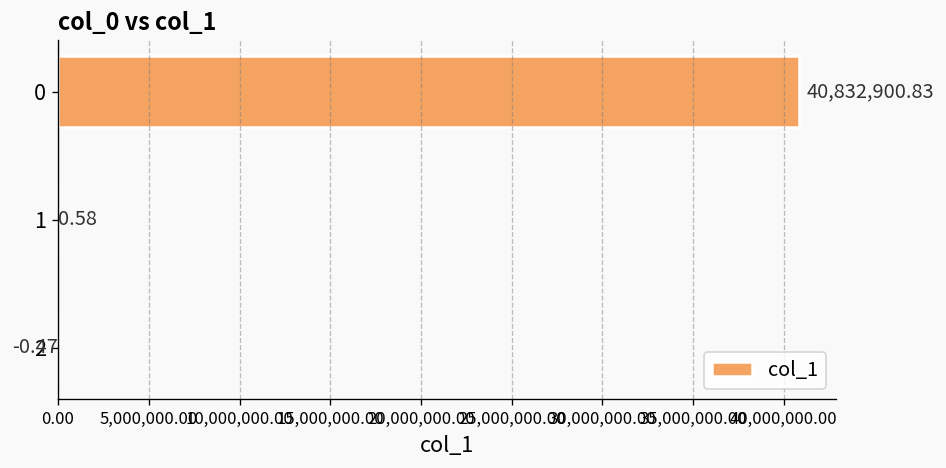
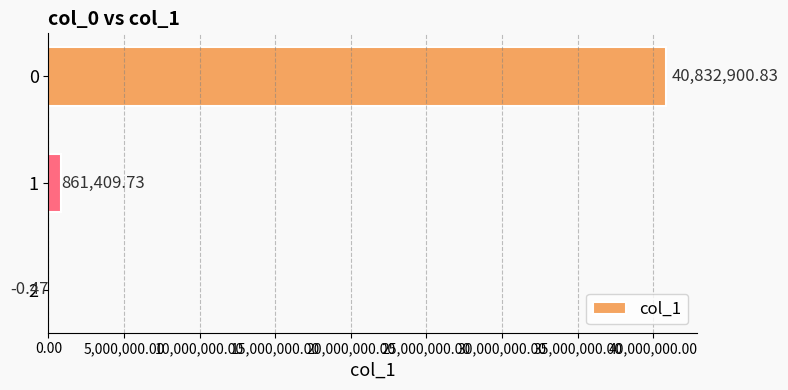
1: 0.58 -> 861,409.73
